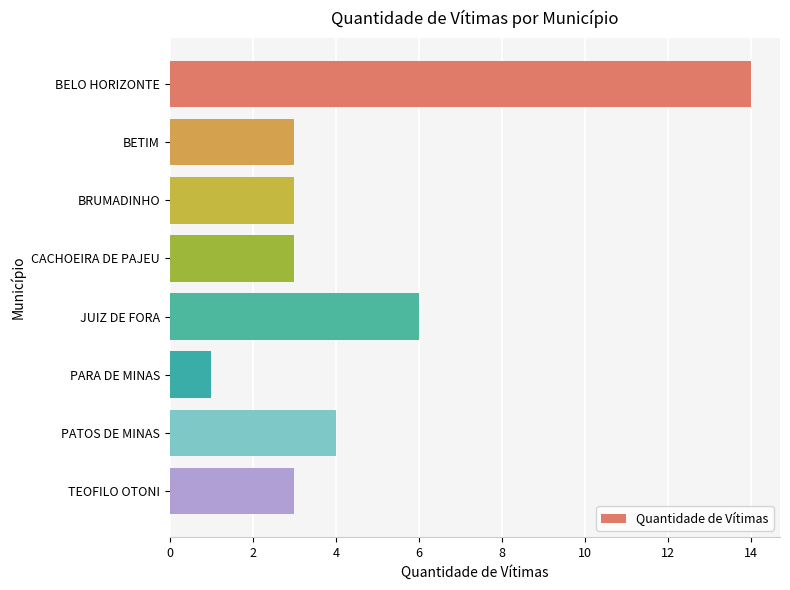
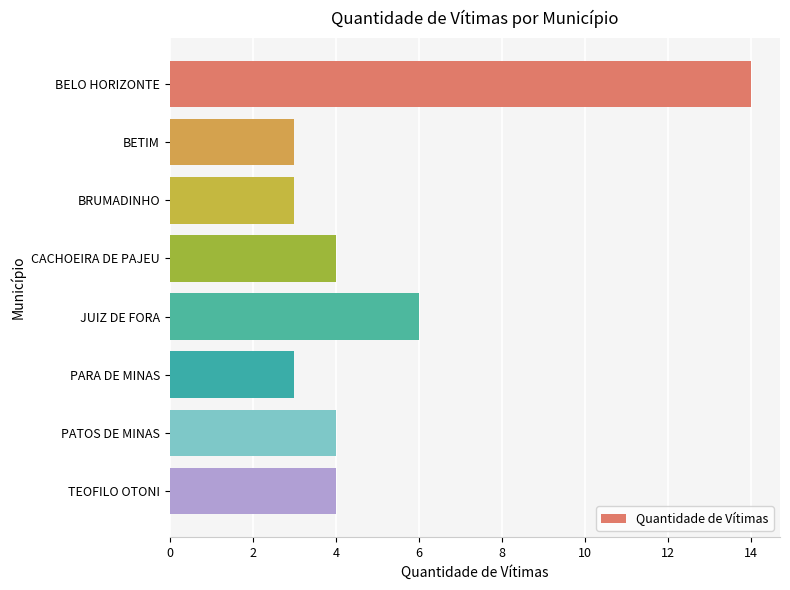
CACHOEIRA DE PAJEU: 3 -> 4
PARA DE MINAS: 1 -> 3
TEOFILO OTONI: 3 -> 4
